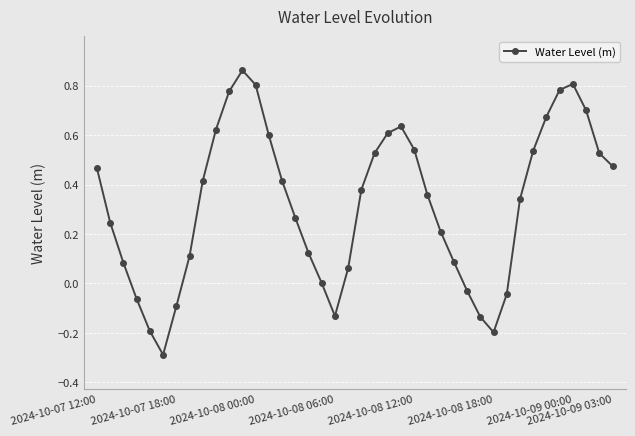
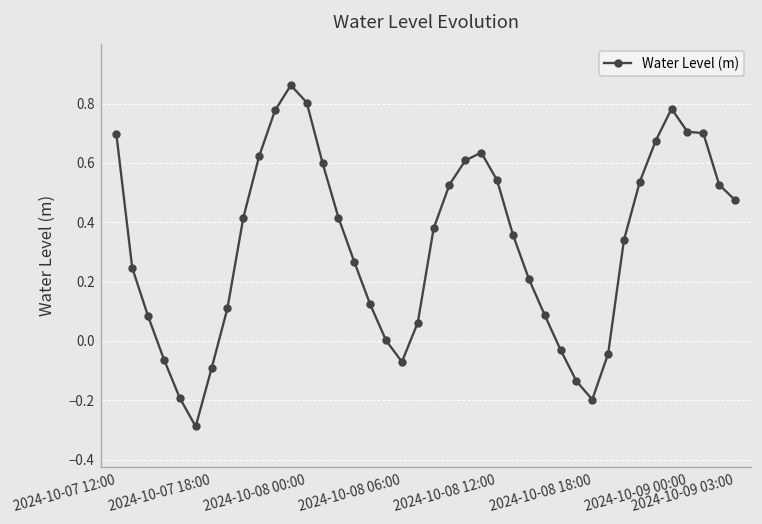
2024-10-07 12:00: 0.47 -> 0.70
2024-10-08 06:00: -0.13 -> -0.07
2024-10-09 00:00: 0.81 -> 0.70
